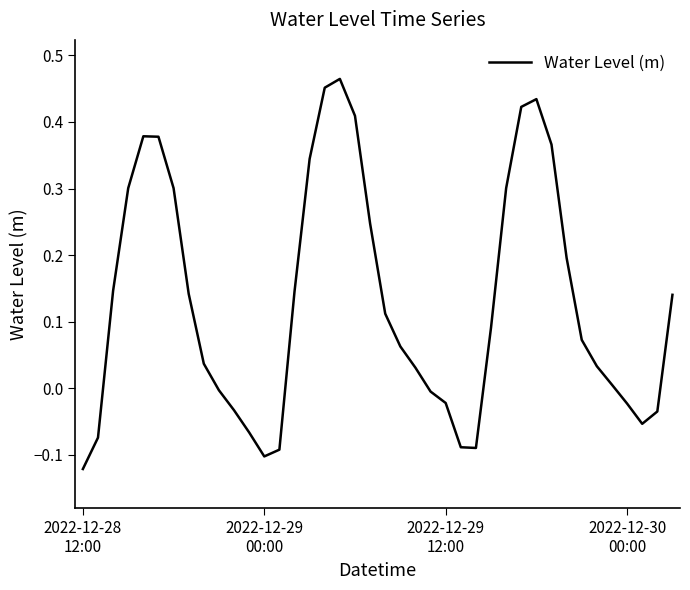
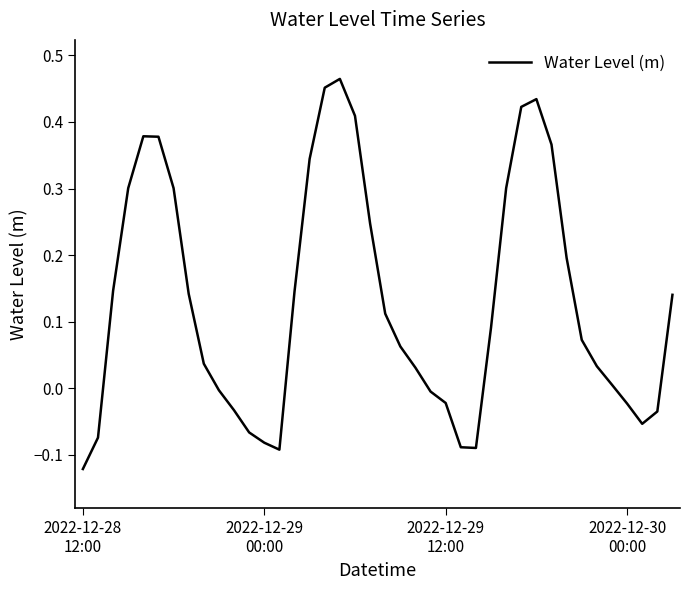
2022-12-29 00:00: -0.10 -> -0.08
